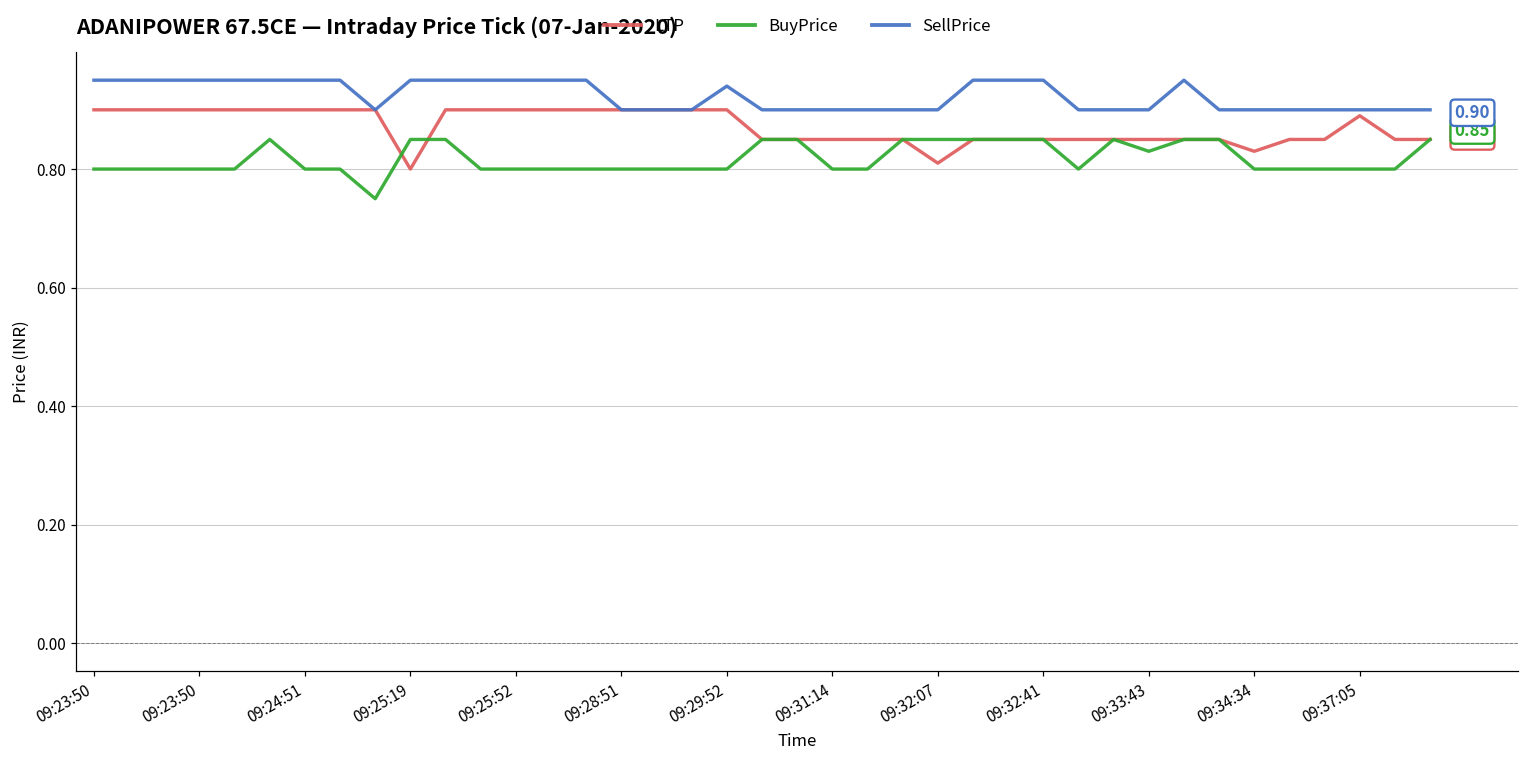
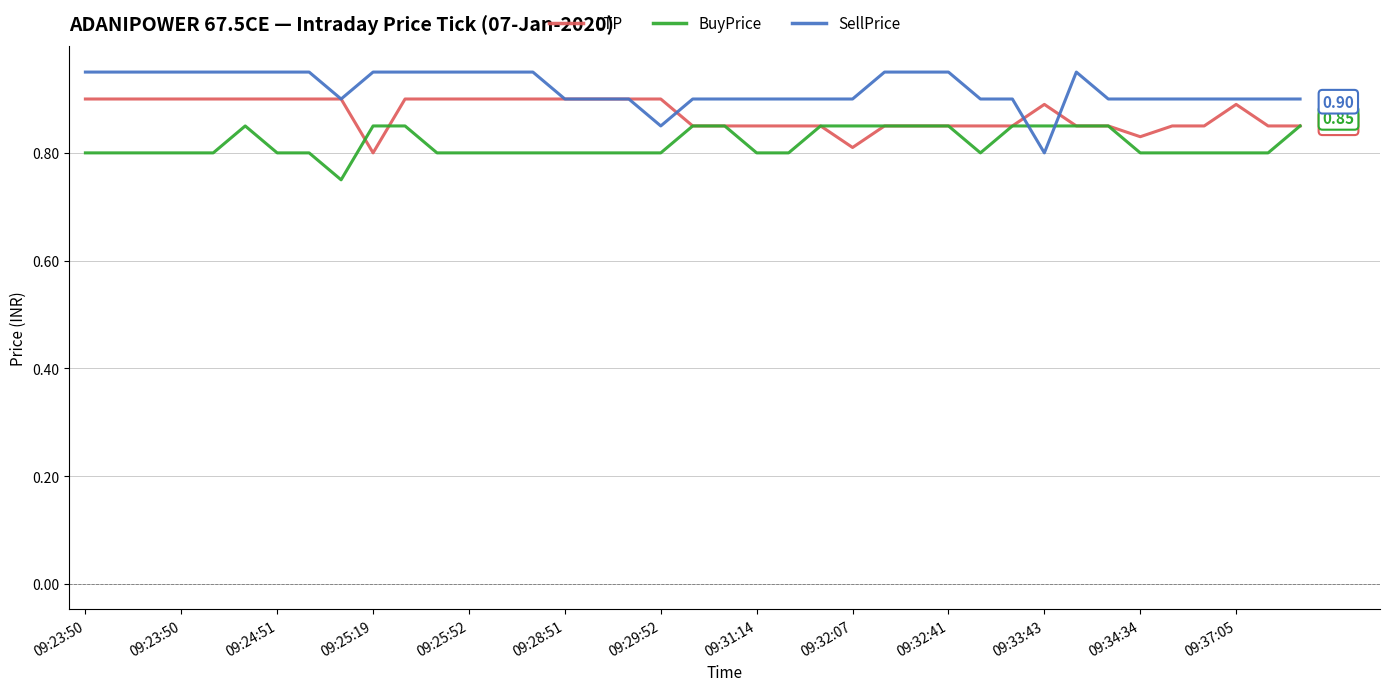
SellPrice, 09:29:52: 0.94 -> 0.85
LTP, 09:33:43: 0.85 -> 0.89
BuyPrice, 09:33:43: 0.83 -> 0.85
SellPrice, 09:33:43: 0.9 -> 0.8
